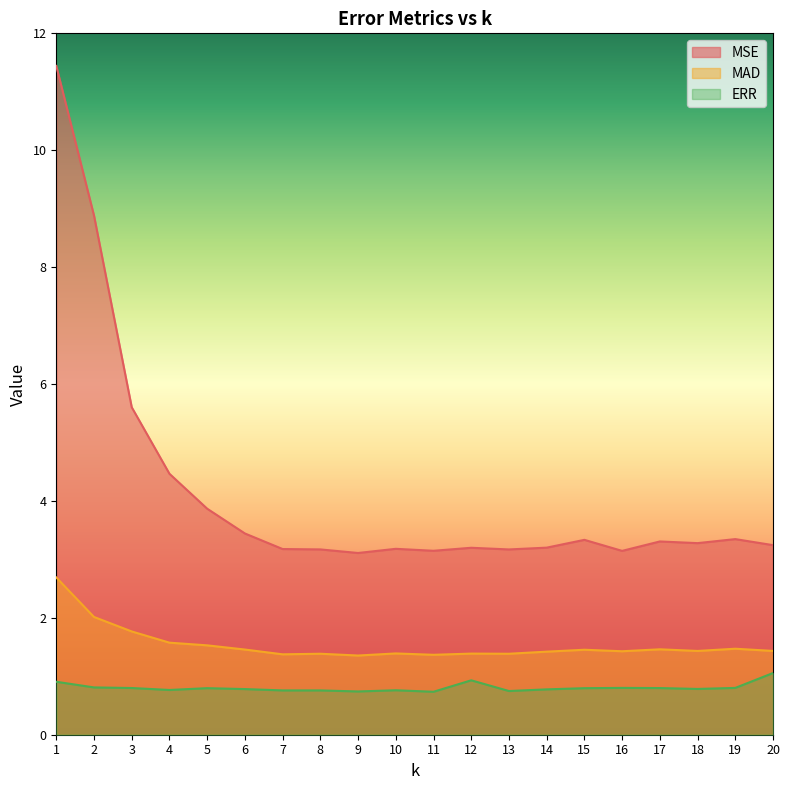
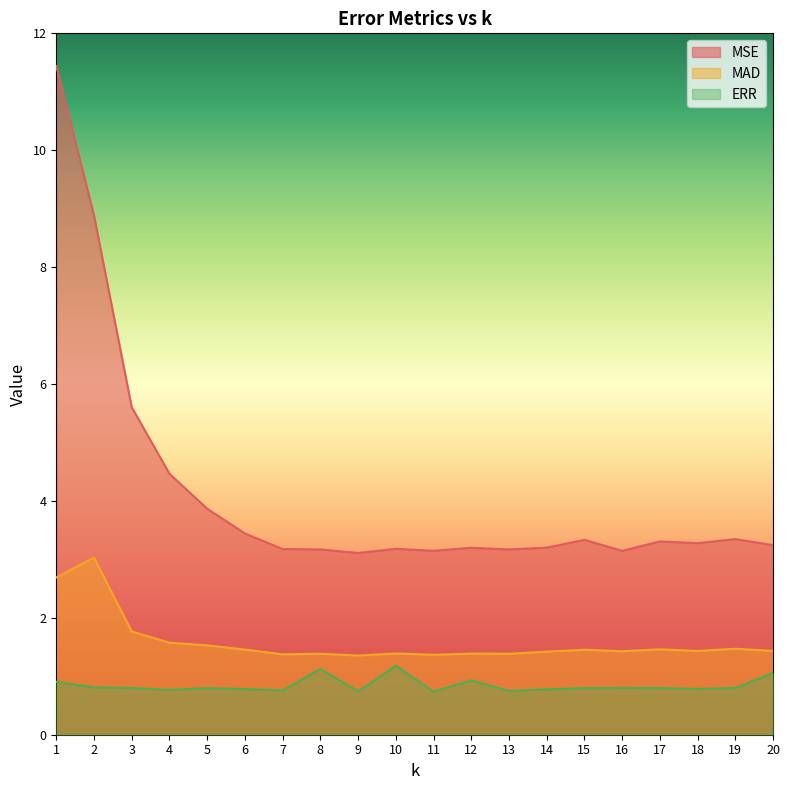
MAD, 2: 2.0 -> 3.0
ERR, 8: 0.8 -> 1.1
ERR, 10: 0.8 -> 1.2
